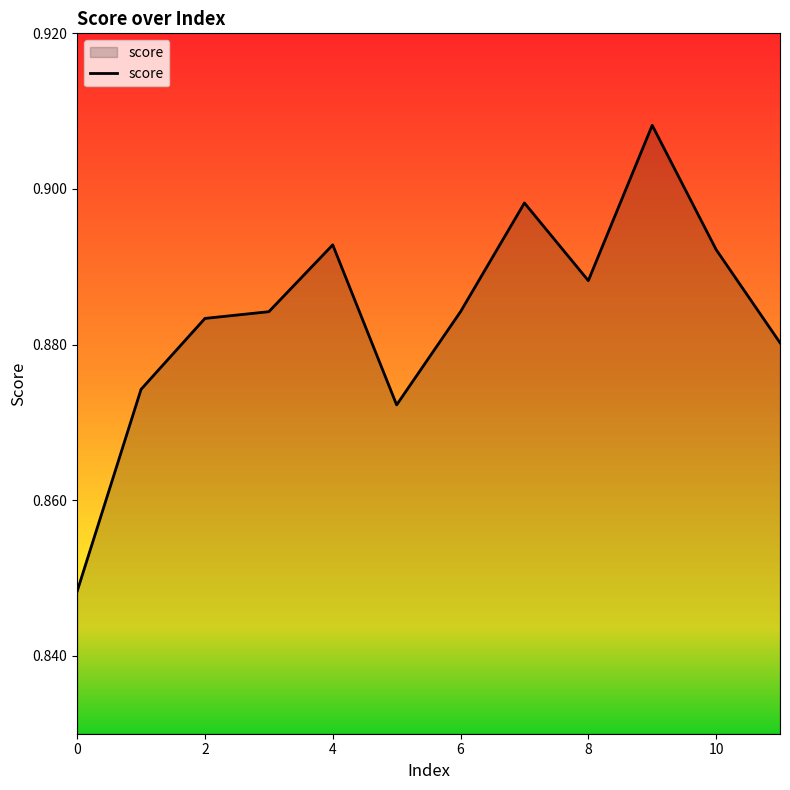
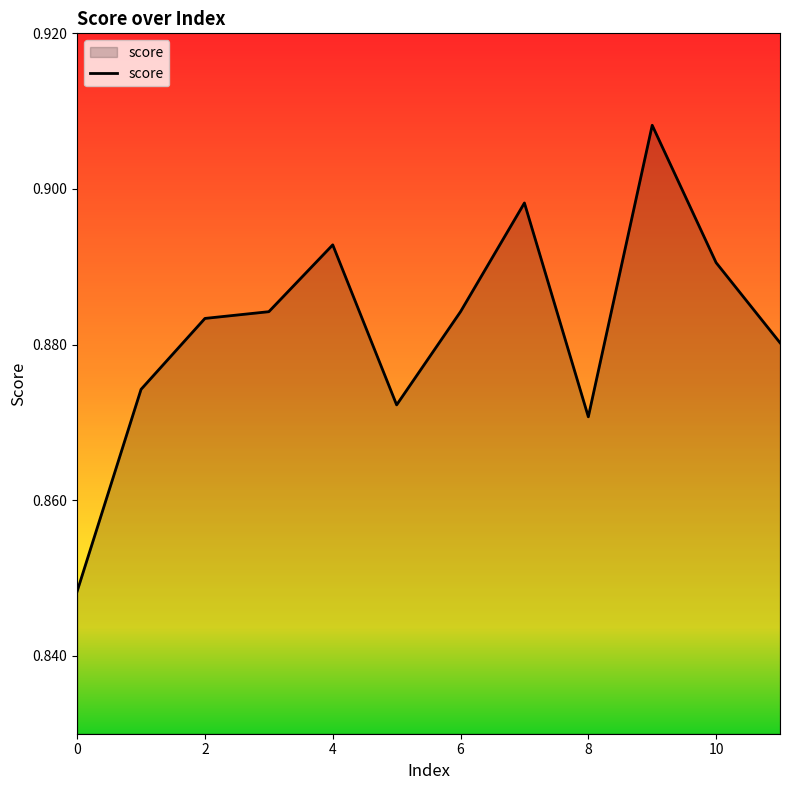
8: 0.888 -> 0.871
10: 0.892 -> 0.891
